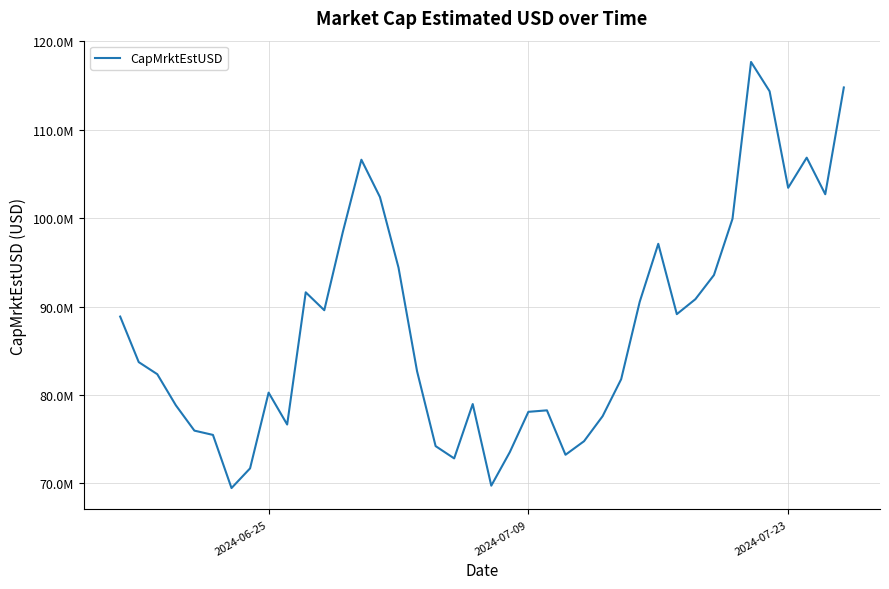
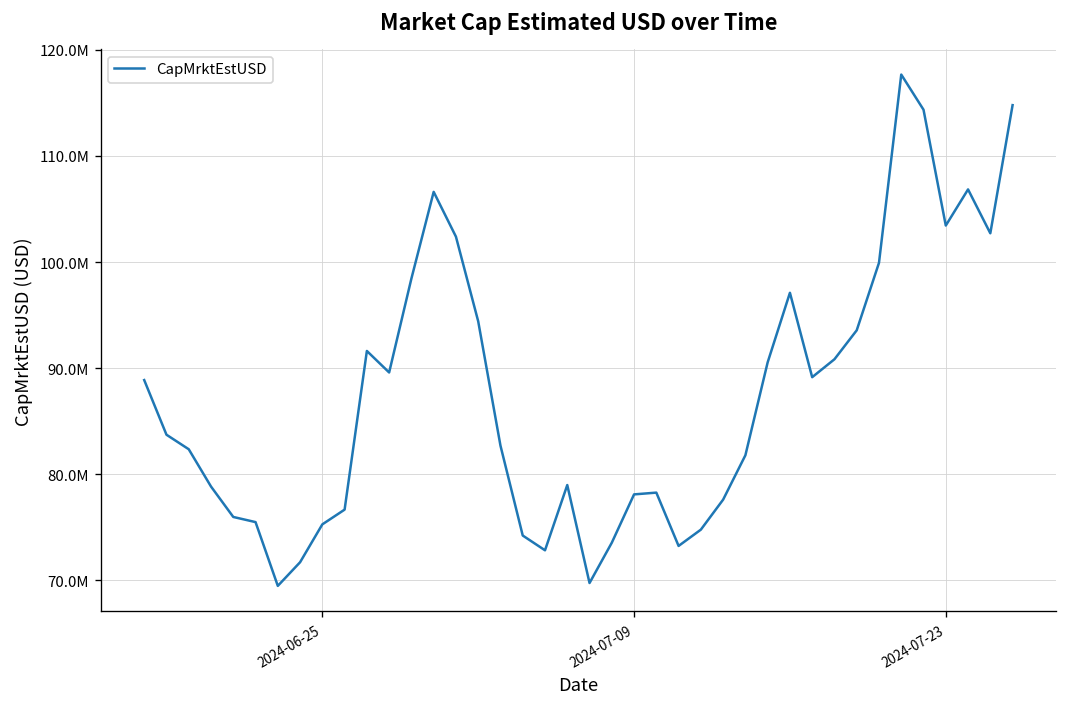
2024-06-25: 80000000 -> 75000000
